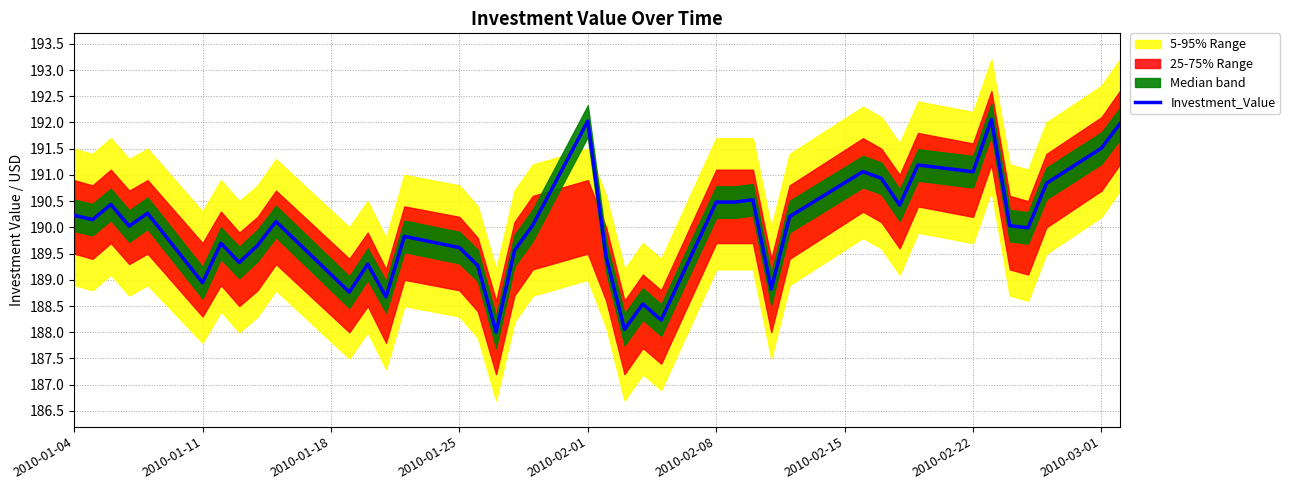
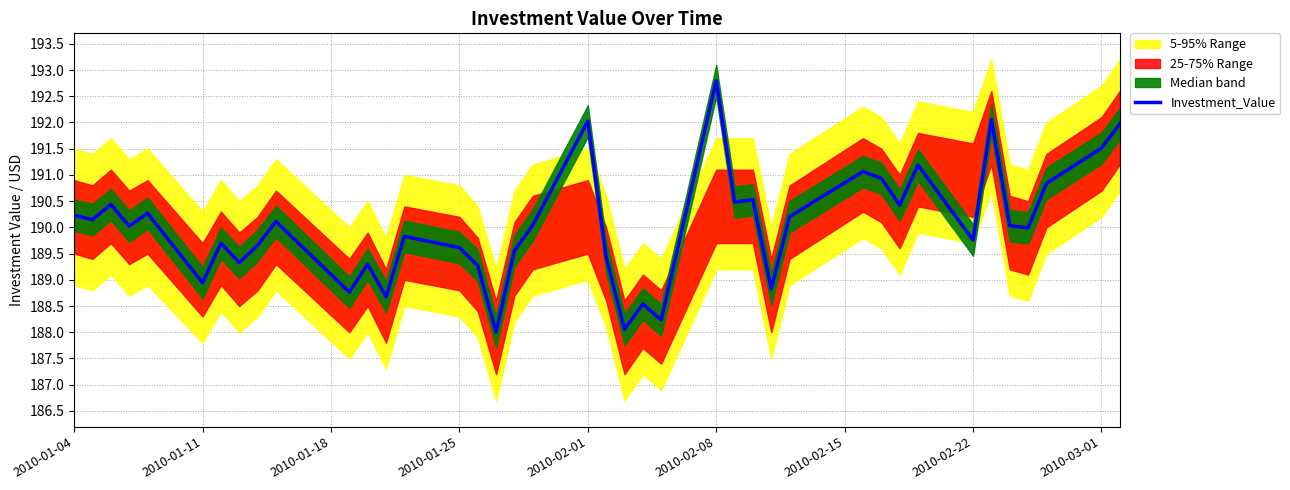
Investment_Value, 2010-02-08: 190.5 -> 192.8
Investment_Value, 2010-02-22: 191.1 -> 189.8
